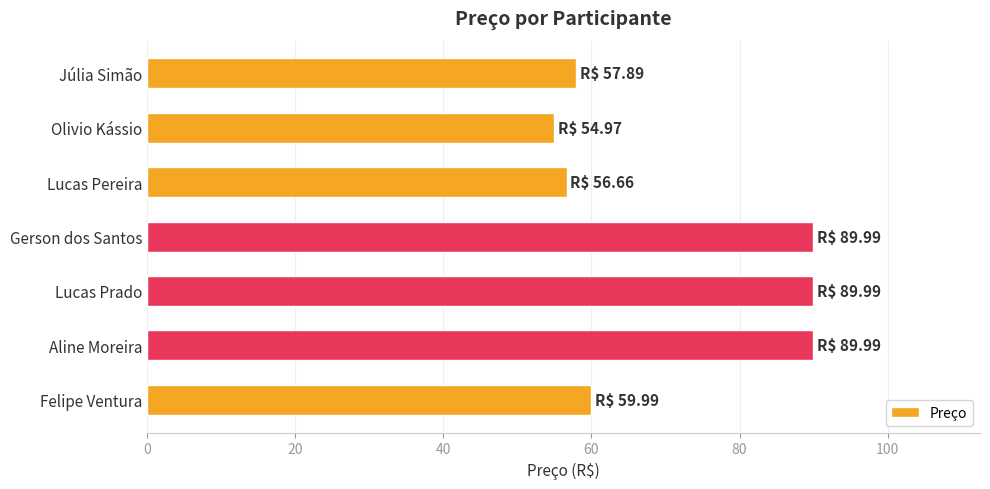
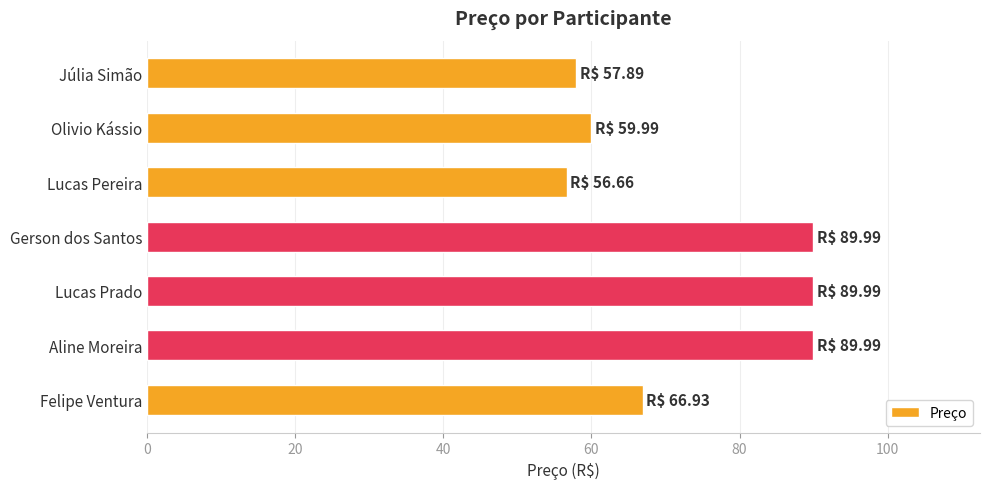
Olivio Kássio: 54.97 -> 59.99
Felipe Ventura: 59.99 -> 66.93
